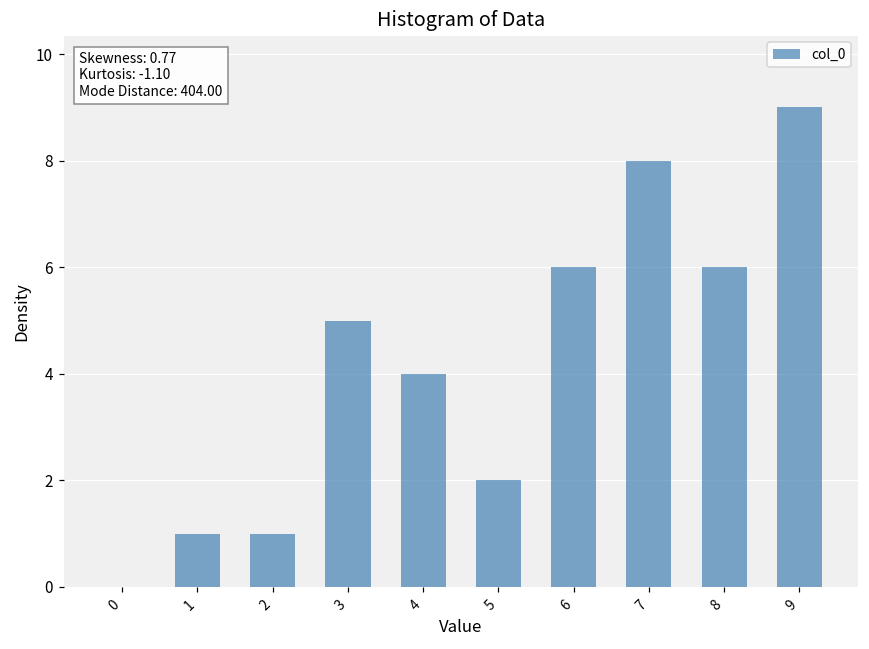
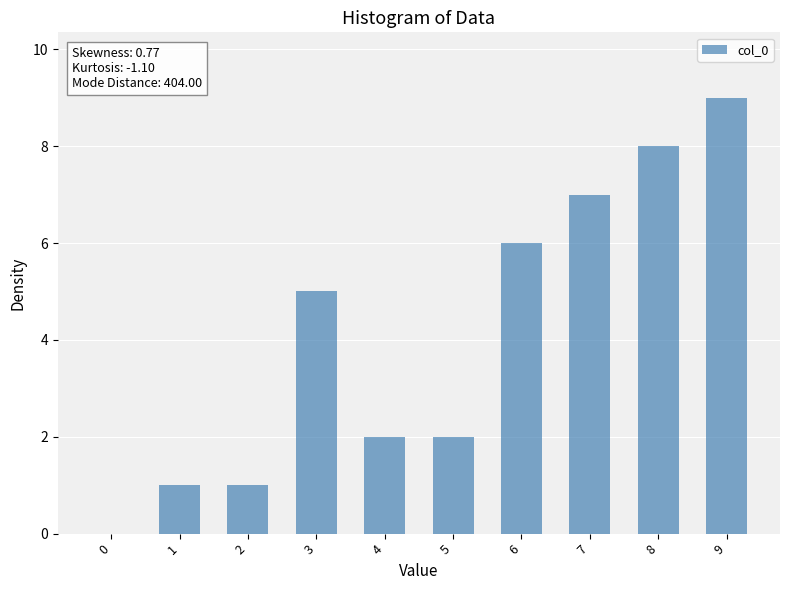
4: 4 -> 2
7: 8 -> 7
8: 6 -> 8
